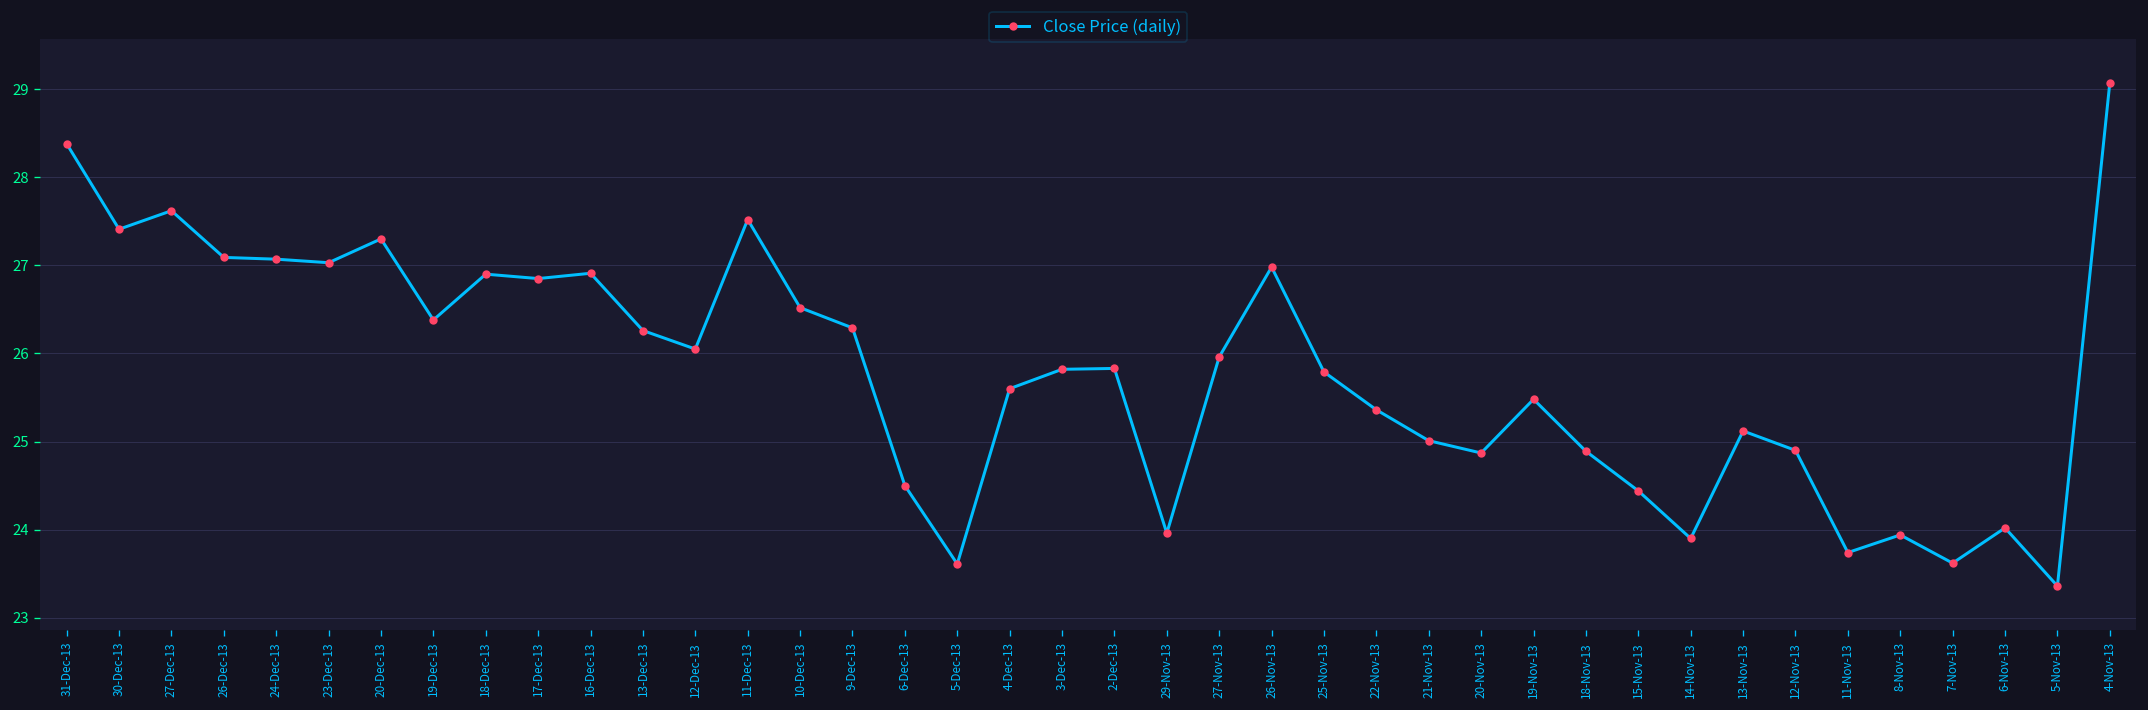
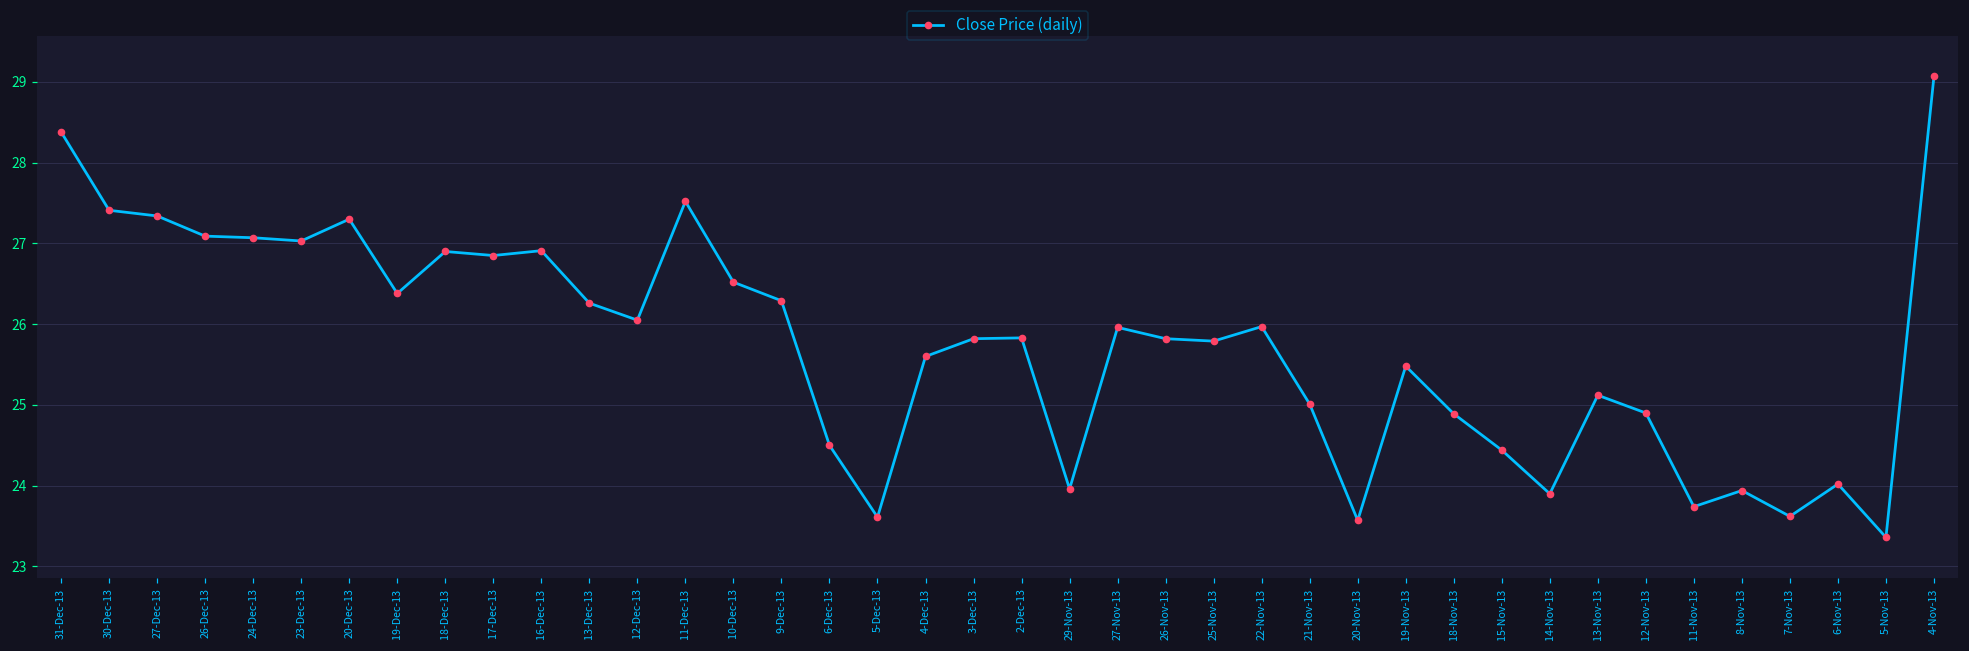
27-Dec-13: 27.6 -> 27.3
26-Nov-13: 27.0 -> 25.8
22-Nov-13: 25.4 -> 26.0
20-Nov-13: 24.9 -> 23.6
